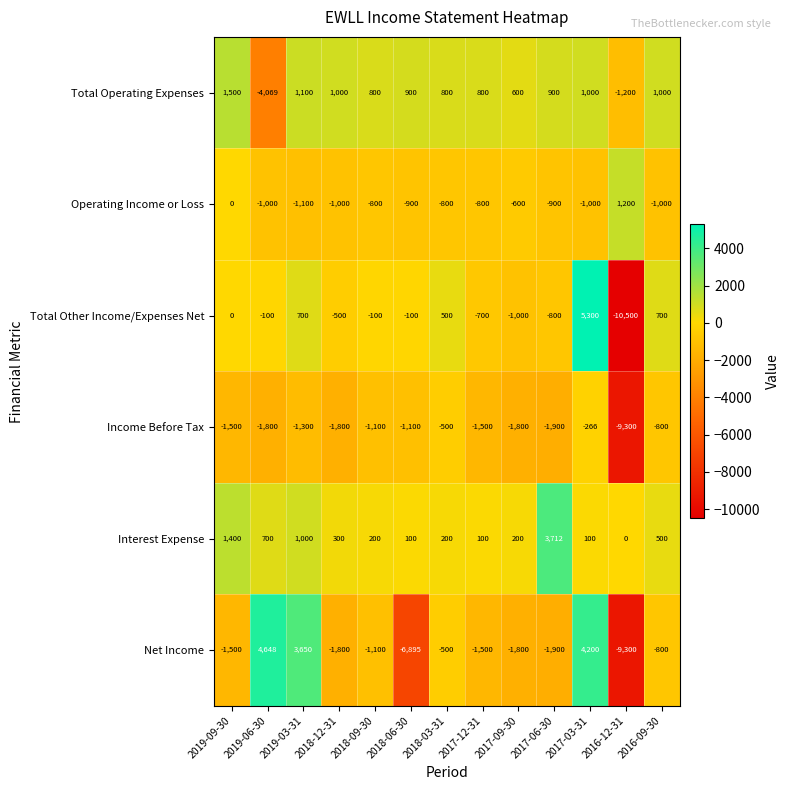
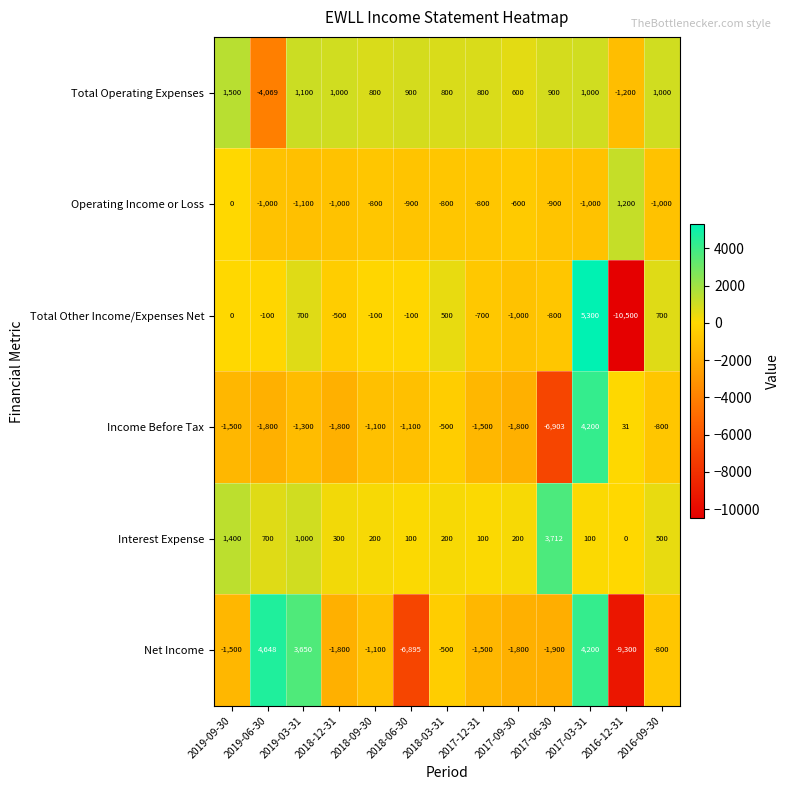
Income Before Tax, 2017-06-30: -1,900 -> -6,903
Income Before Tax, 2017-03-31: -266 -> 4,200
Income Before Tax, 2016-12-31: -9,300 -> 31
